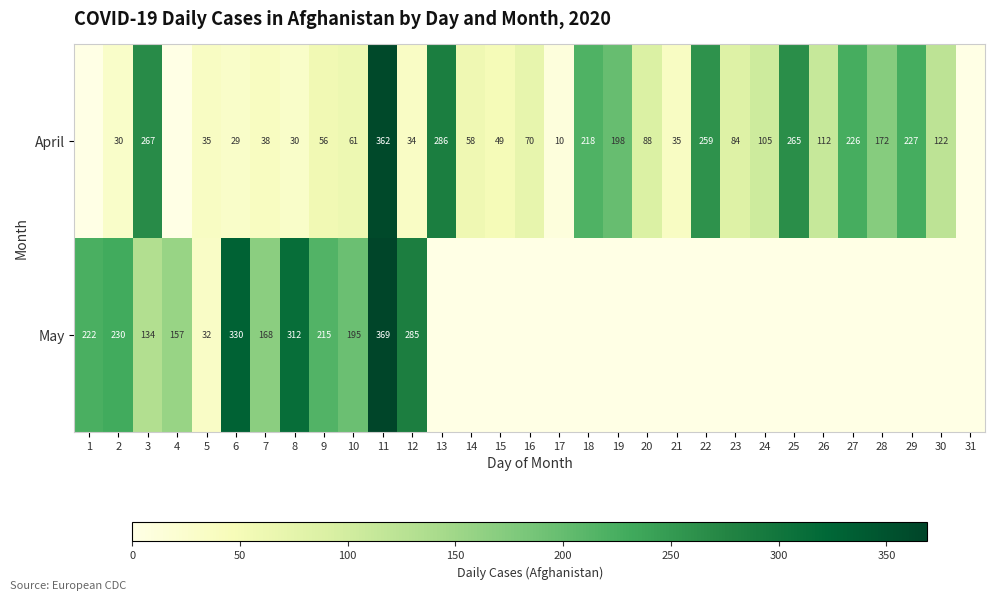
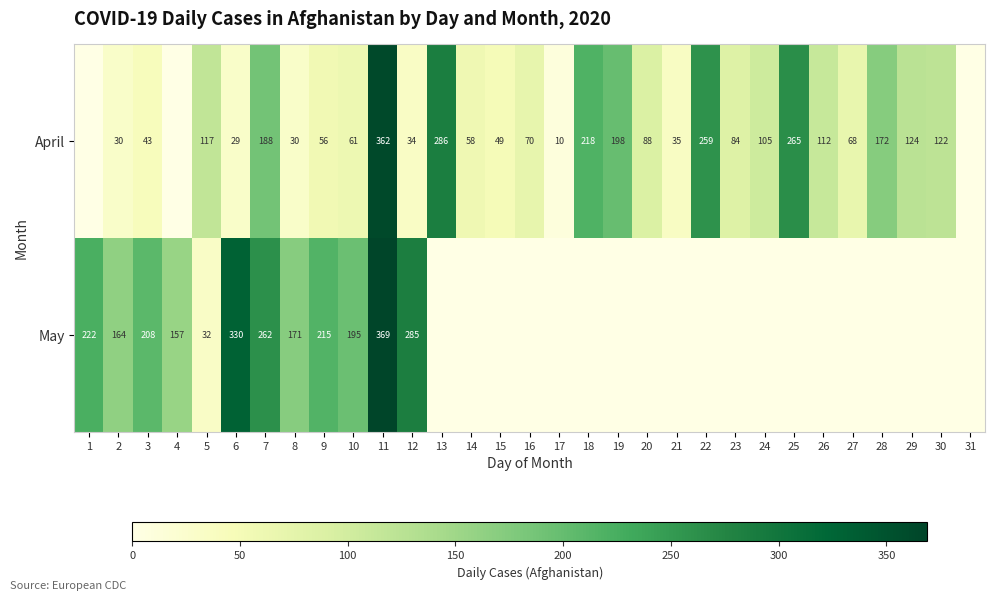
April, 3: 267 -> 43
April, 5: 35 -> 117
April, 7: 38 -> 188
April, 27: 226 -> 68
April, 29: 227 -> 124
May, 2: 230 -> 164
May, 3: 134 -> 208
May, 7: 168 -> 262
May, 8: 312 -> 171
